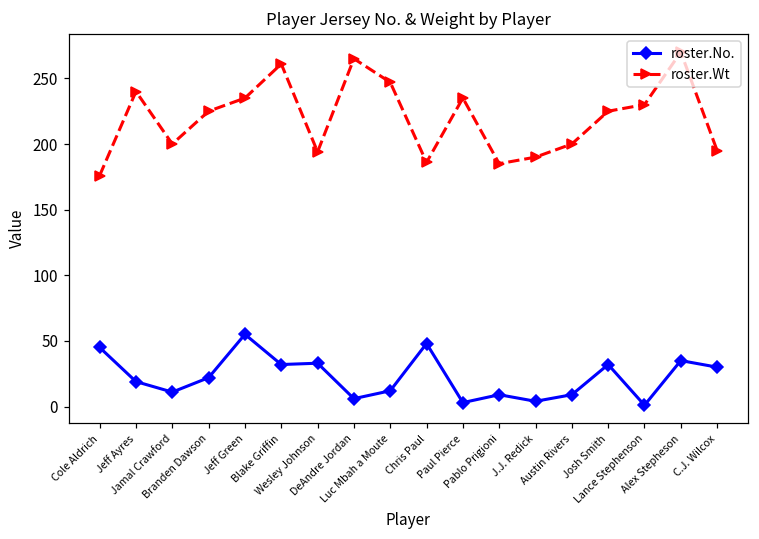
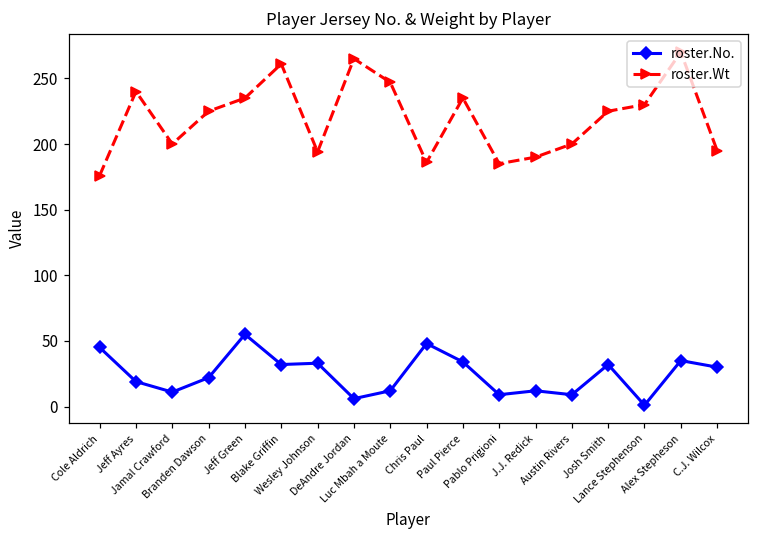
roster.No., Paul Pierce: 3 -> 34
roster.No., J.J. Redick: 4 -> 12
